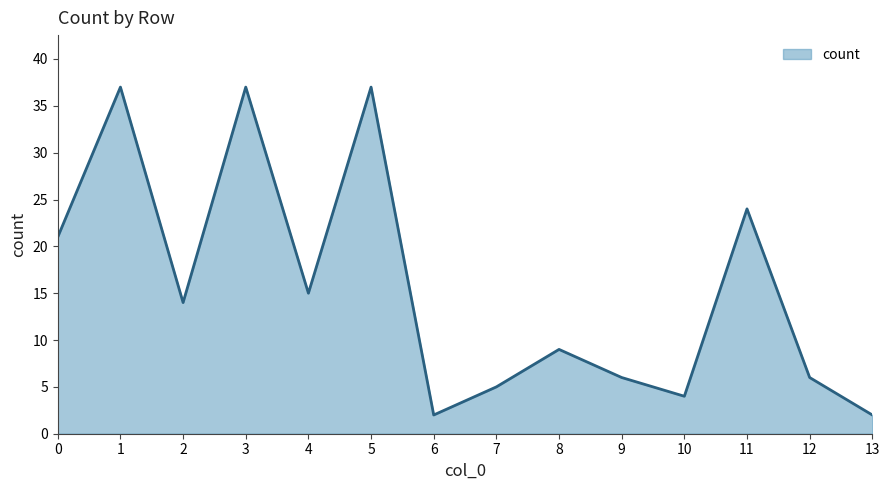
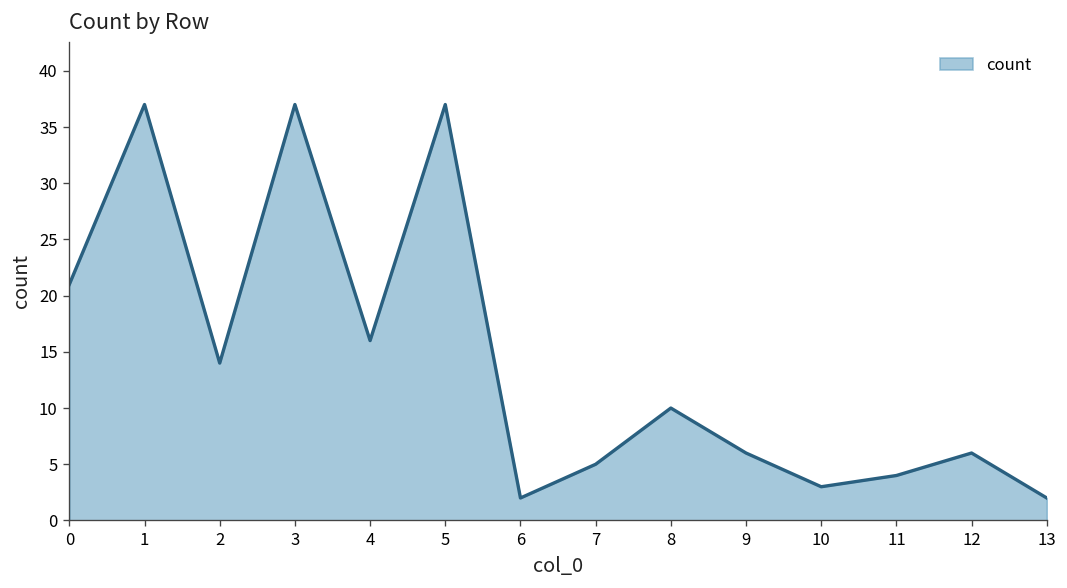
4: 15 -> 16
8: 9 -> 10
10: 4 -> 3
11: 24 -> 4
